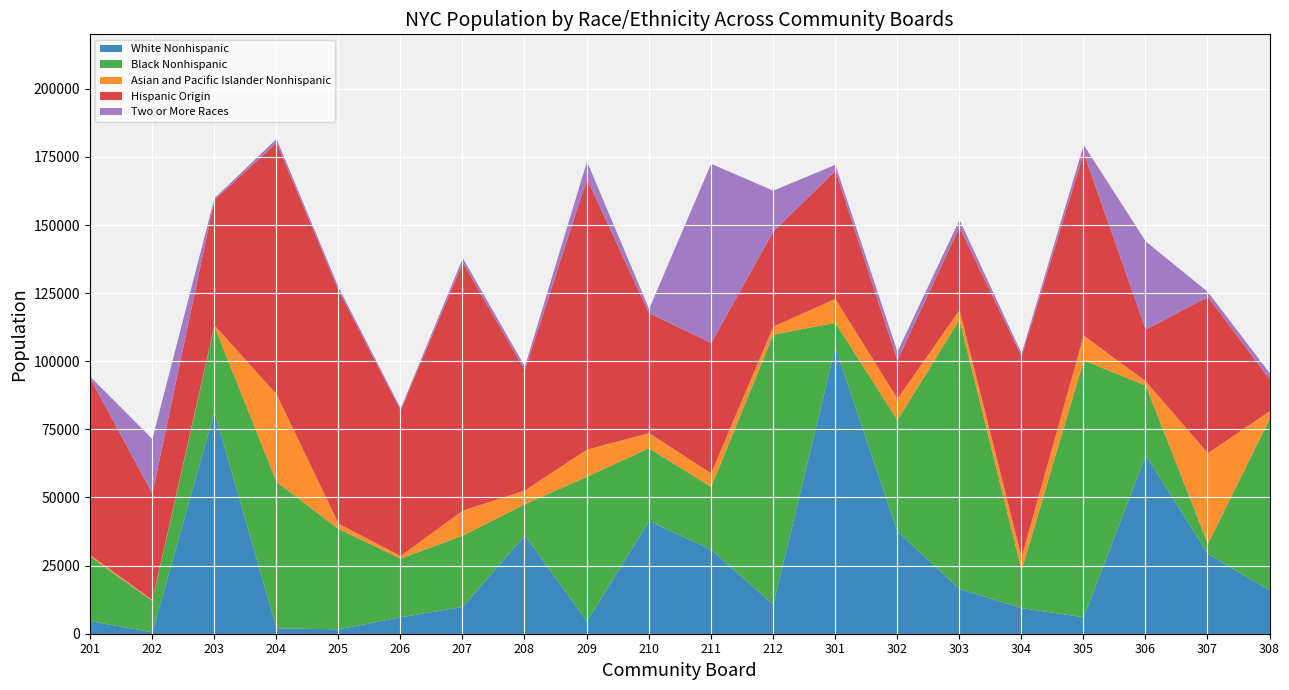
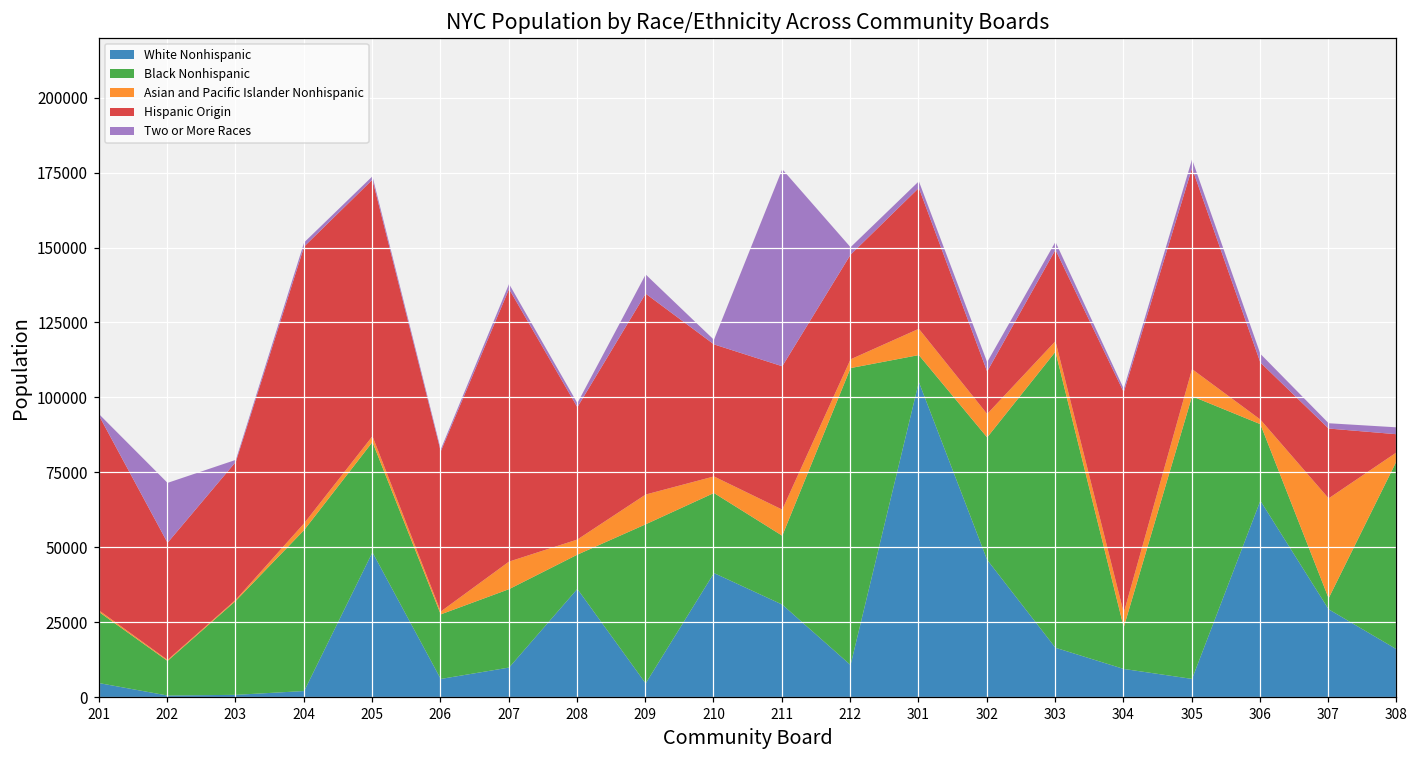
White Nonhispanic, 203: 82000 -> 1000
Asian and Pacific Islander Nonhispanic, 204: 32000 -> 2000
White Nonhispanic, 205: 2000 -> 48000
Hispanic Origin, 209: 99000 -> 67000
Asian and Pacific Islander Nonhispanic, 211: 5000 -> 9000
Two or More Races, 212: 15000 -> 2000
White Nonhispanic, 302: 38000 -> 46000
Two or More Races, 306: 32000 -> 3000
Hispanic Origin, 307: 57000 -> 23000
Hispanic Origin, 308: 11000 -> 6000
